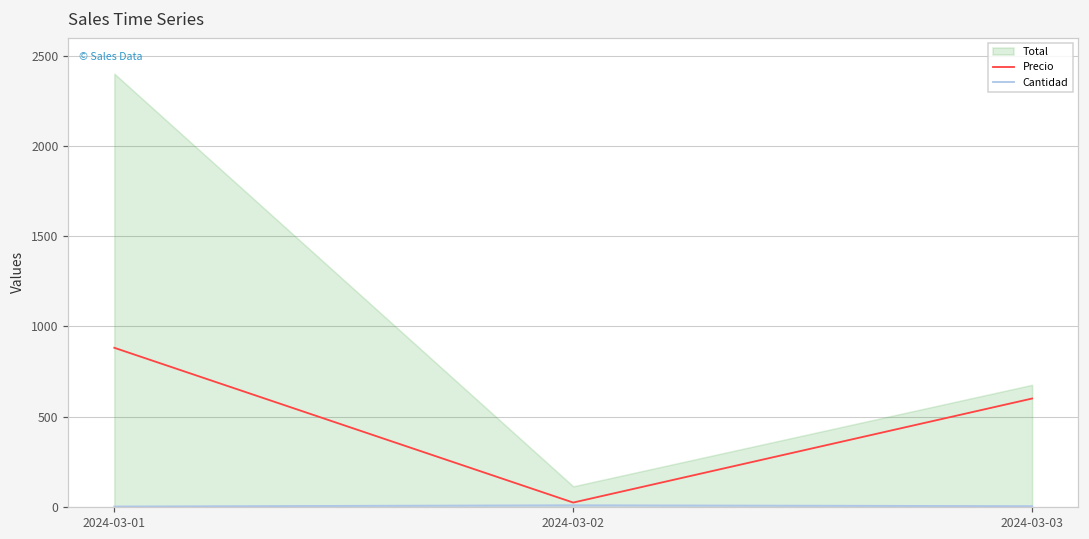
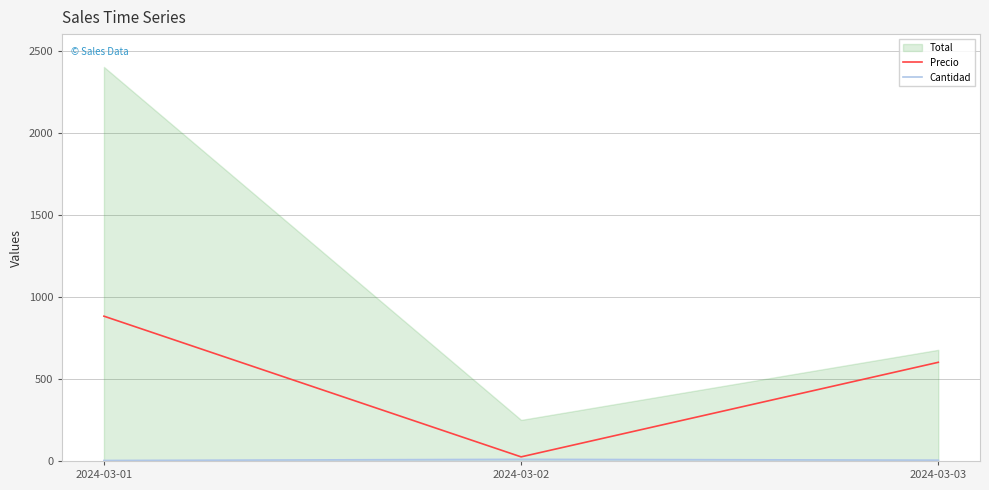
Total, 2024-03-02: 120 -> 250
